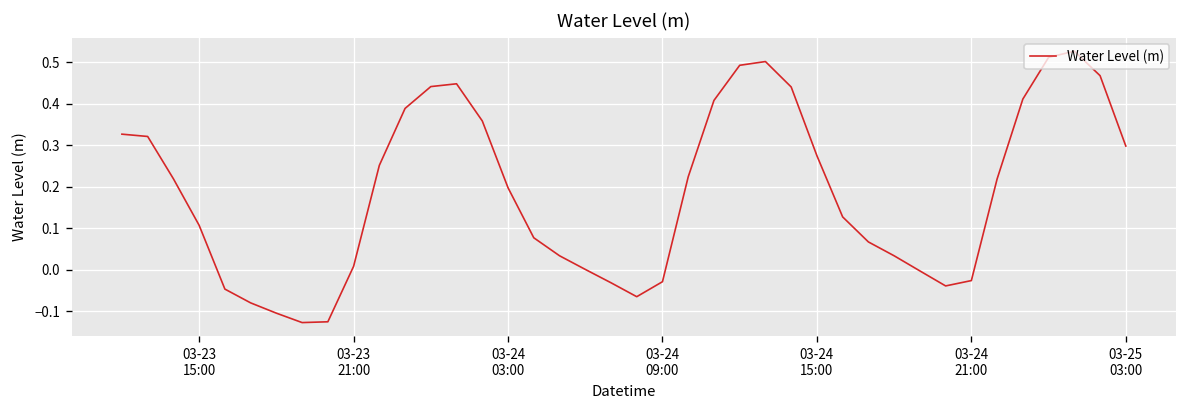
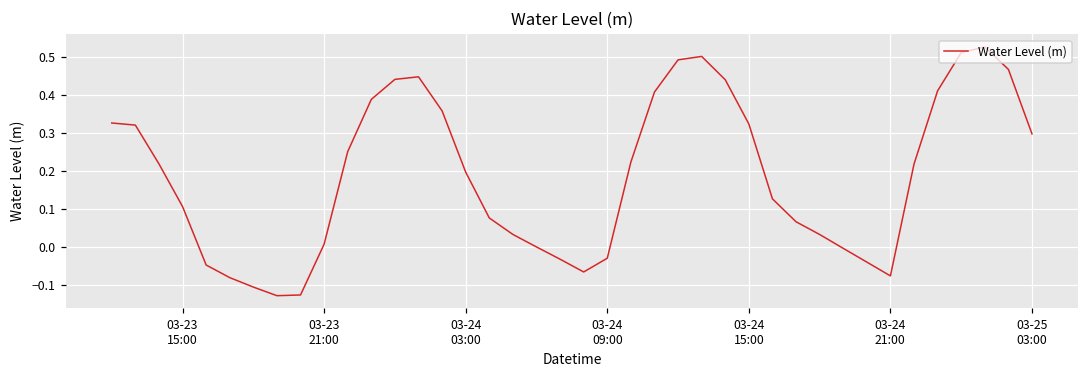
03-24 15:00: 0.28 -> 0.32
03-24 21:00: -0.03 -> -0.07
